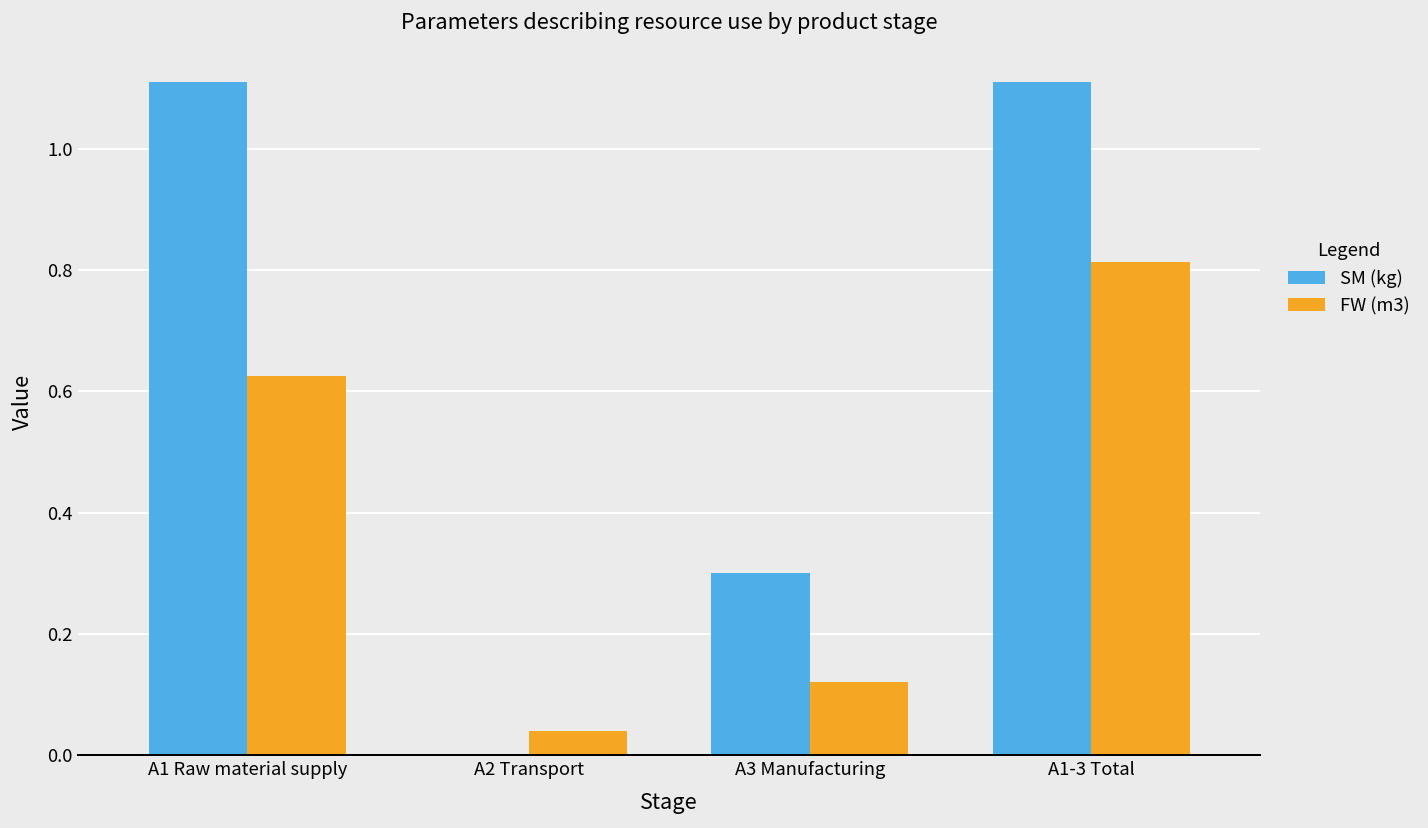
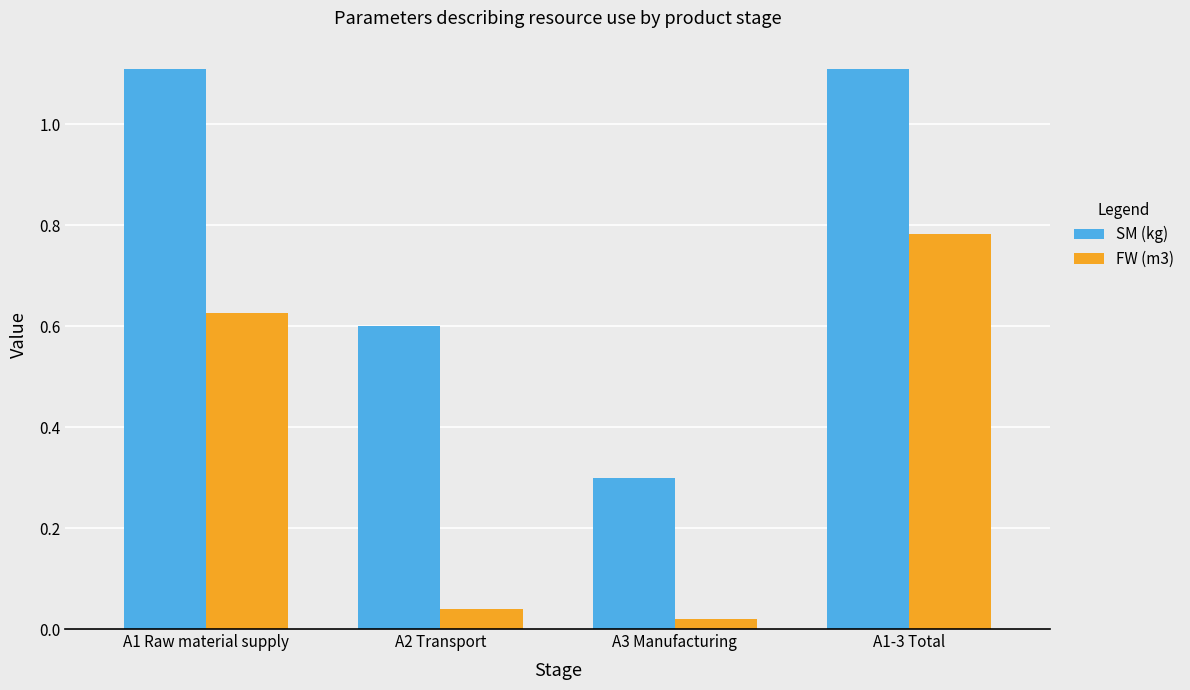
SM (kg), A2 Transport: 0.0 -> 0.6
FW (m3), A3 Manufacturing: 0.12 -> 0.02
FW (m3), A1-3 Total: 0.81 -> 0.78
